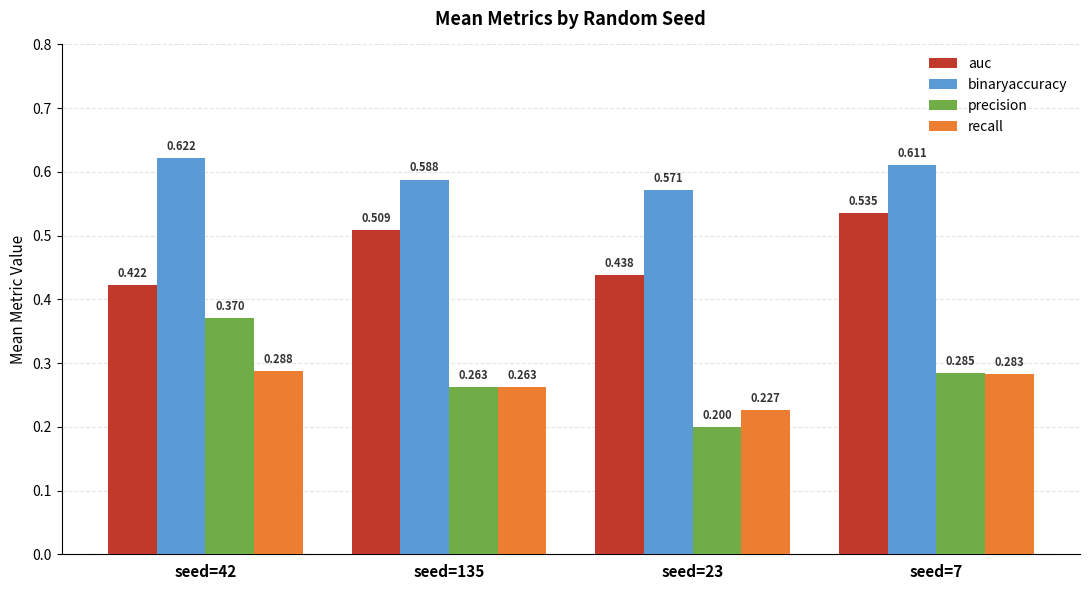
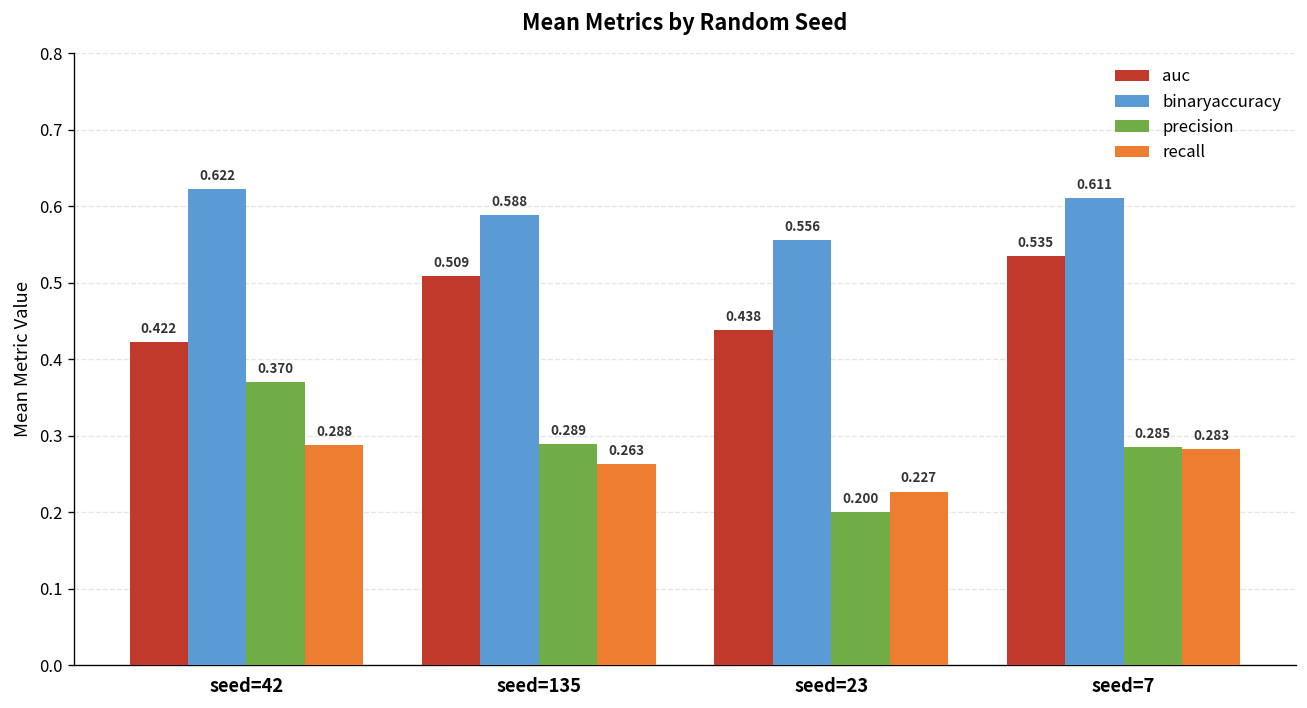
precision, seed=135: 0.263 -> 0.289
binaryaccuracy, seed=23: 0.571 -> 0.556
